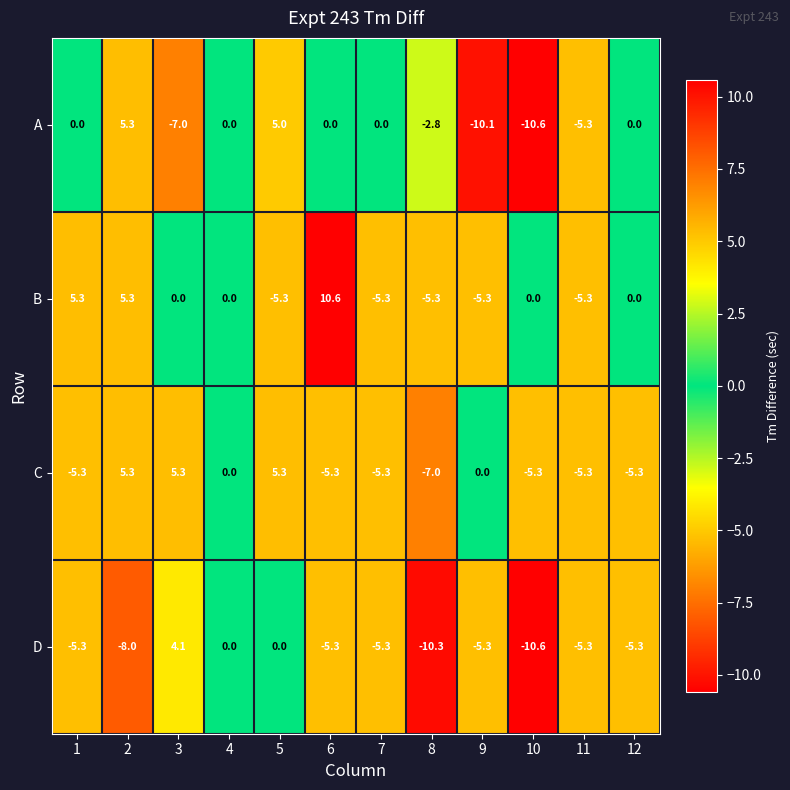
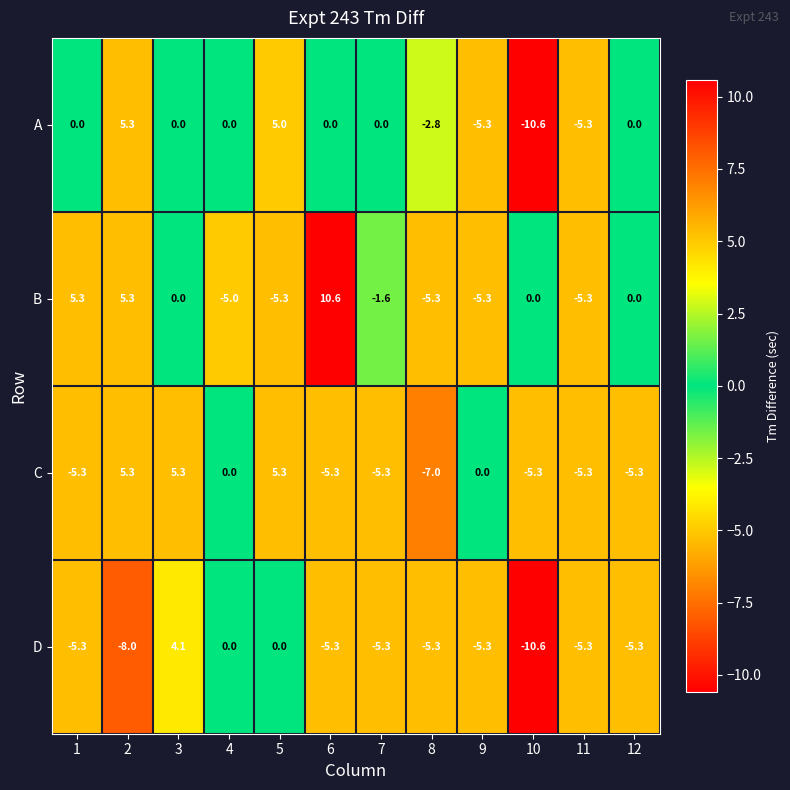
A, 3: -7.0 -> 0.0
A, 9: -10.1 -> -5.3
B, 4: 0.0 -> -5.0
B, 7: -5.3 -> -1.6
D, 8: -10.3 -> -5.3
